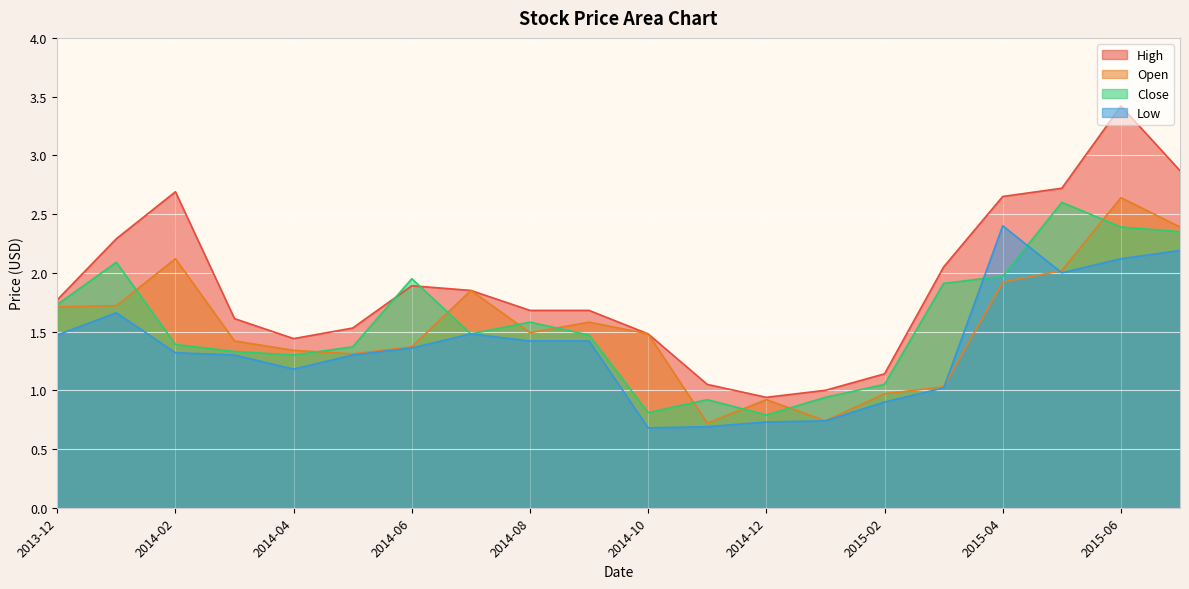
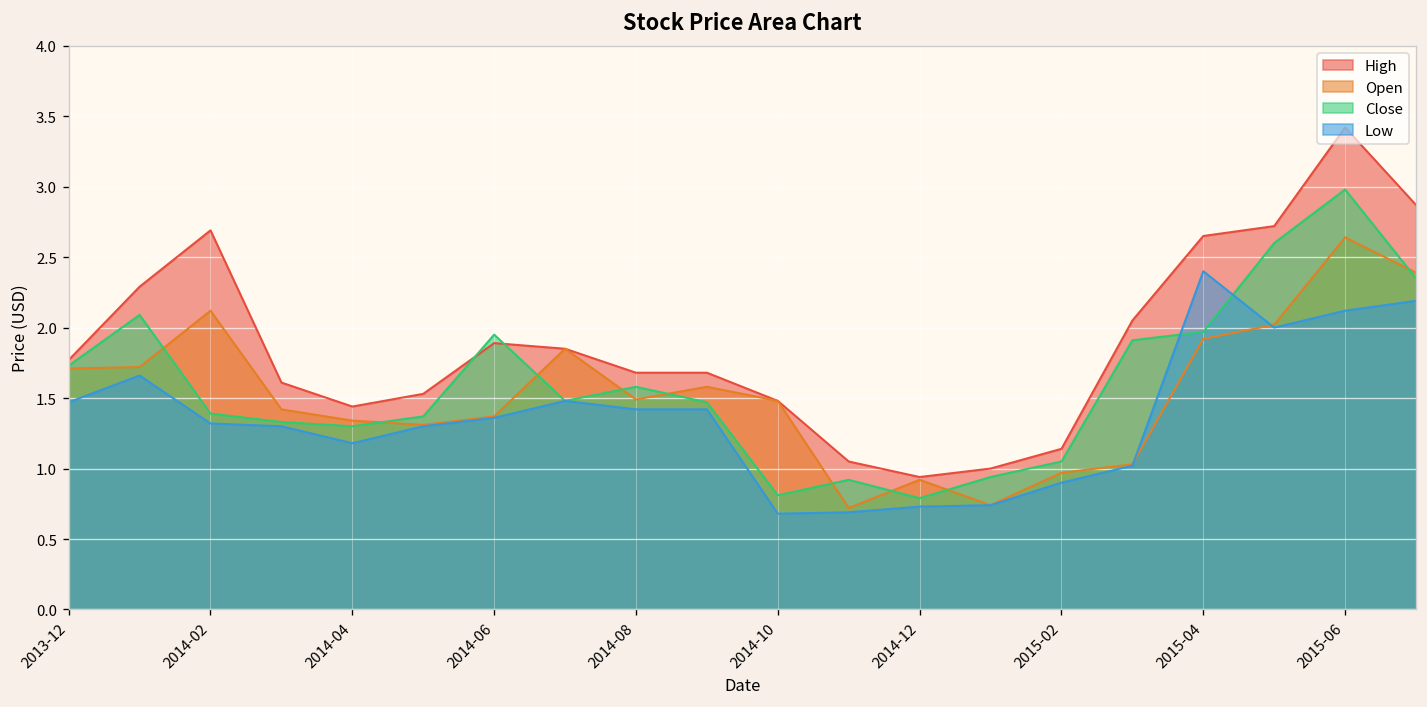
Close, 2015-06: 2.39 -> 2.98
